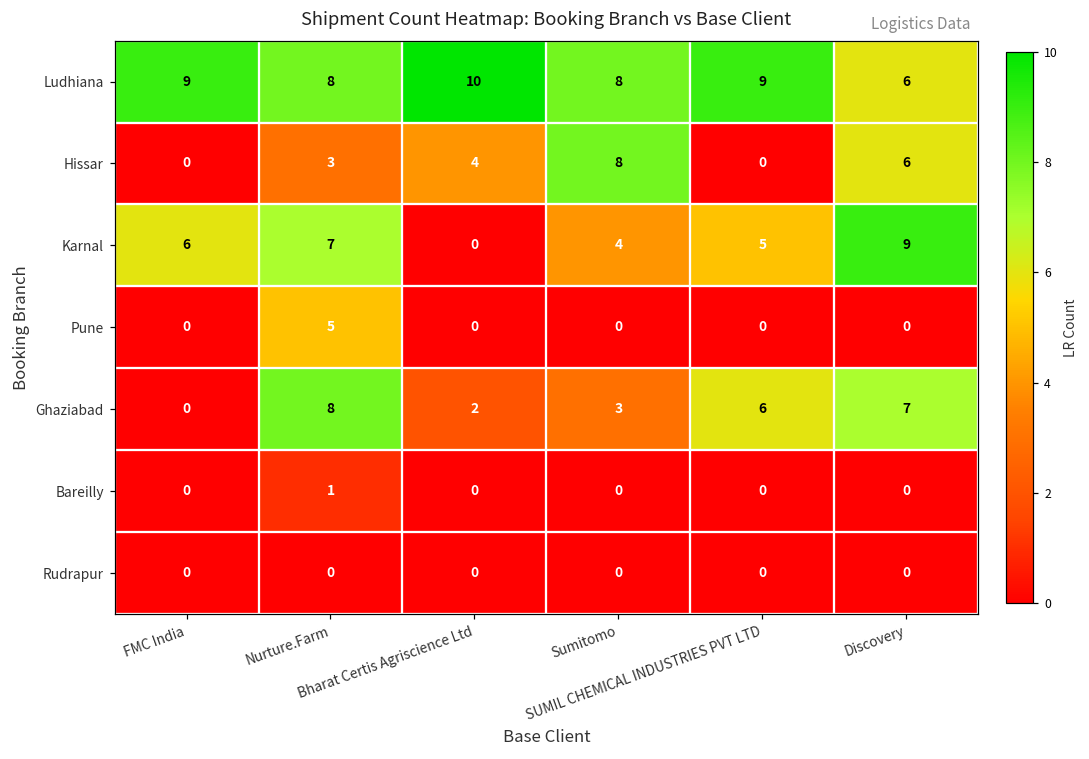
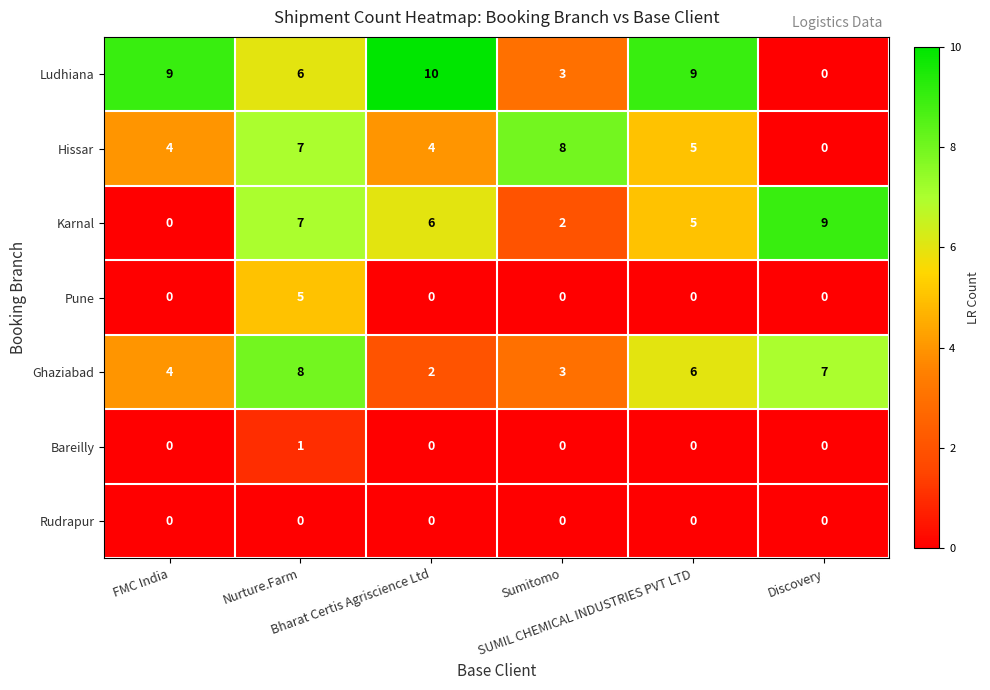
Ludhiana, Nurture.Farm: 8 -> 6
Ludhiana, Sumitomo: 8 -> 3
Ludhiana, Discovery: 6 -> 0
Hissar, FMC India: 0 -> 4
Hissar, Nurture.Farm: 3 -> 7
Hissar, SUMIL CHEMICAL INDUSTRIES PVT LTD: 0 -> 5
Hissar, Discovery: 6 -> 0
Karnal, FMC India: 6 -> 0
Karnal, Bharat Certis Agriscience Ltd: 0 -> 6
Karnal, Sumitomo: 4 -> 2
Ghaziabad, FMC India: 0 -> 4
